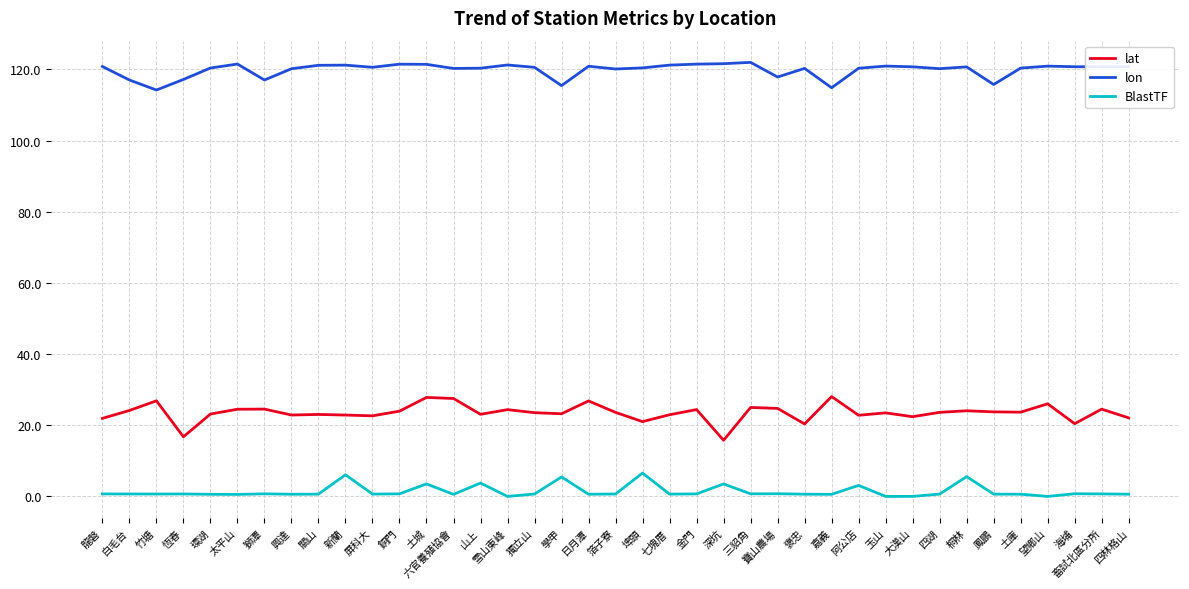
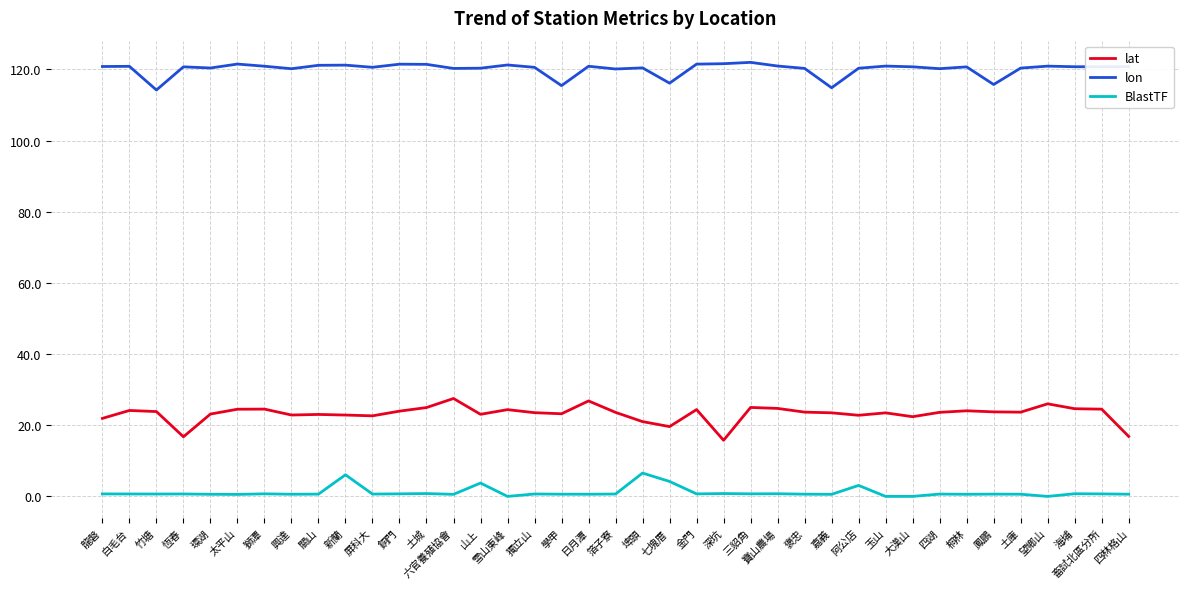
lon, 白毛台: 117 -> 121
lat, 竹塘: 27 -> 24
lon, 恆春: 117 -> 121
lon, 獅潭: 117 -> 121
lat, 土城: 28 -> 25
BlastTF, 土城: 4 -> 1
BlastTF, 學甲: 5 -> 1
lat, 七塊厝: 23 -> 20
lon, 七塊厝: 121 -> 116
BlastTF, 七塊厝: 1 -> 4
BlastTF, 深坑: 4 -> 1
lon, 寶山農場: 118 -> 121
lat, 褒忠: 20 -> 24
lat, 嘉義: 28 -> 23
BlastTF, 桐林: 6 -> 1
lat, 海埔: 20 -> 25
lat, 四林格山: 22 -> 17
